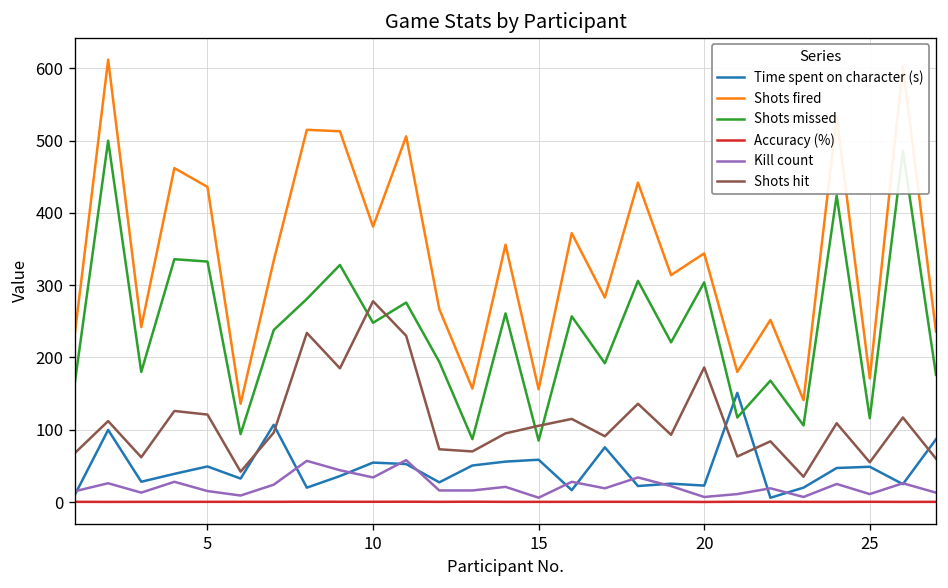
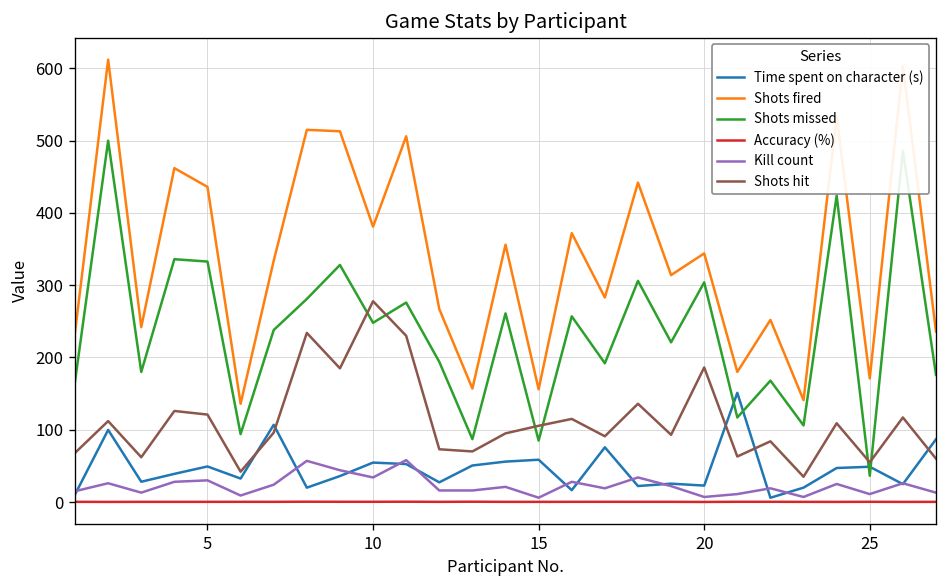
Kill count, 5: 20 -> 30
Shots missed, 25: 120 -> 40
